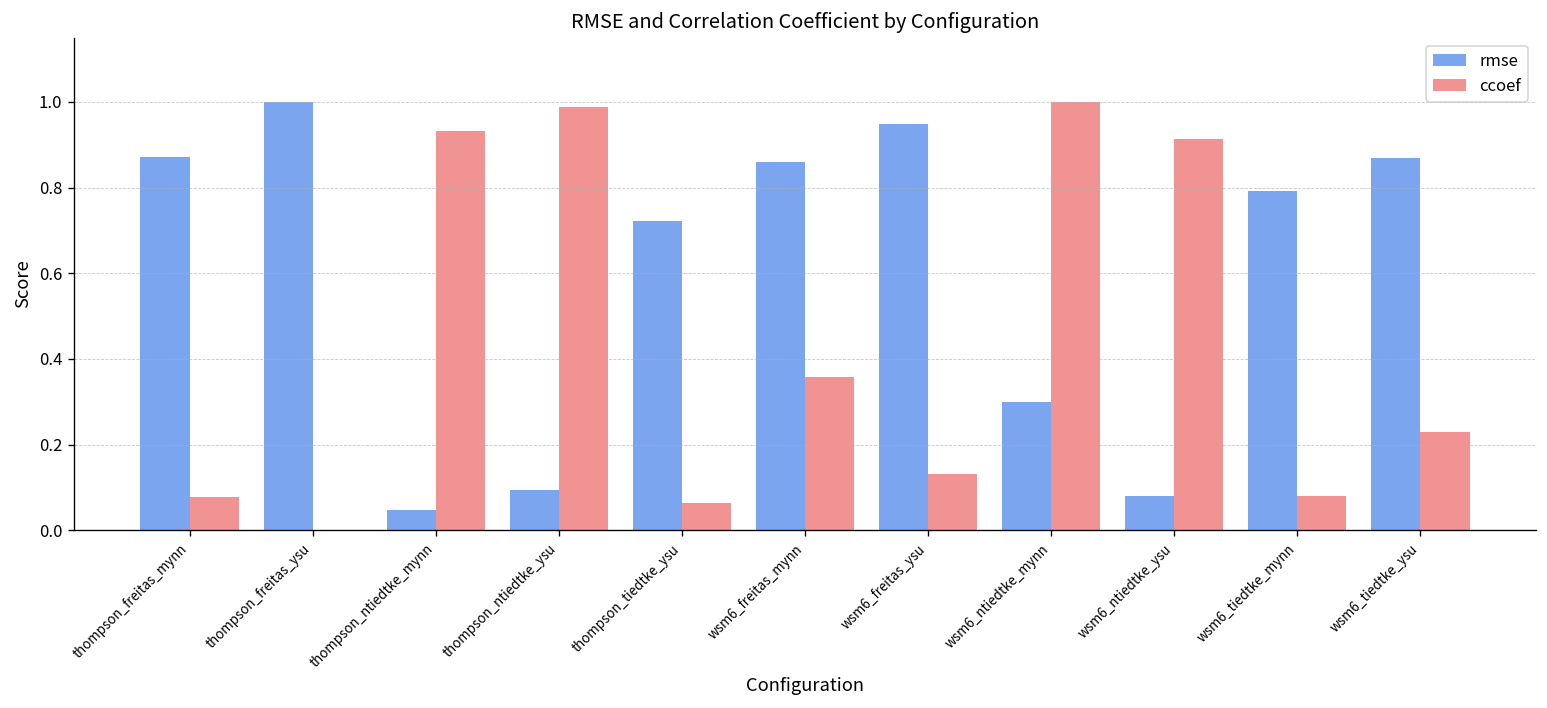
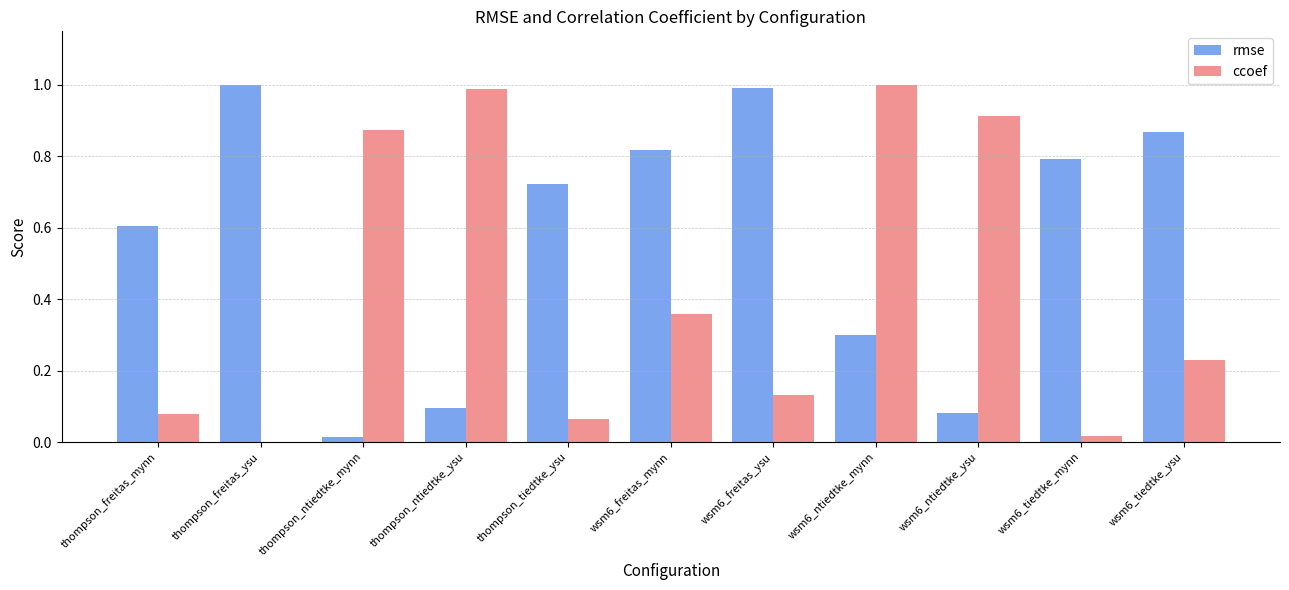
rmse, thompson_freitas_mynn: 0.87 -> 0.61
rmse, thompson_ntiedtke_mynn: 0.05 -> 0.01
ccoef, thompson_ntiedtke_mynn: 0.93 -> 0.87
rmse, wsm6_freitas_mynn: 0.86 -> 0.82
rmse, wsm6_freitas_ysu: 0.95 -> 0.99
ccoef, wsm6_tiedtke_mynn: 0.08 -> 0.02
